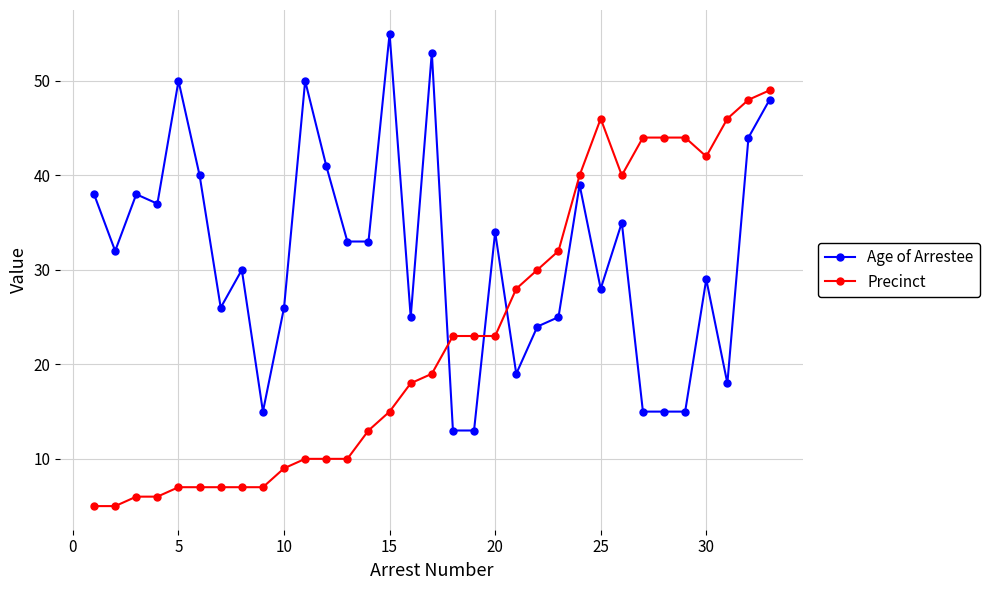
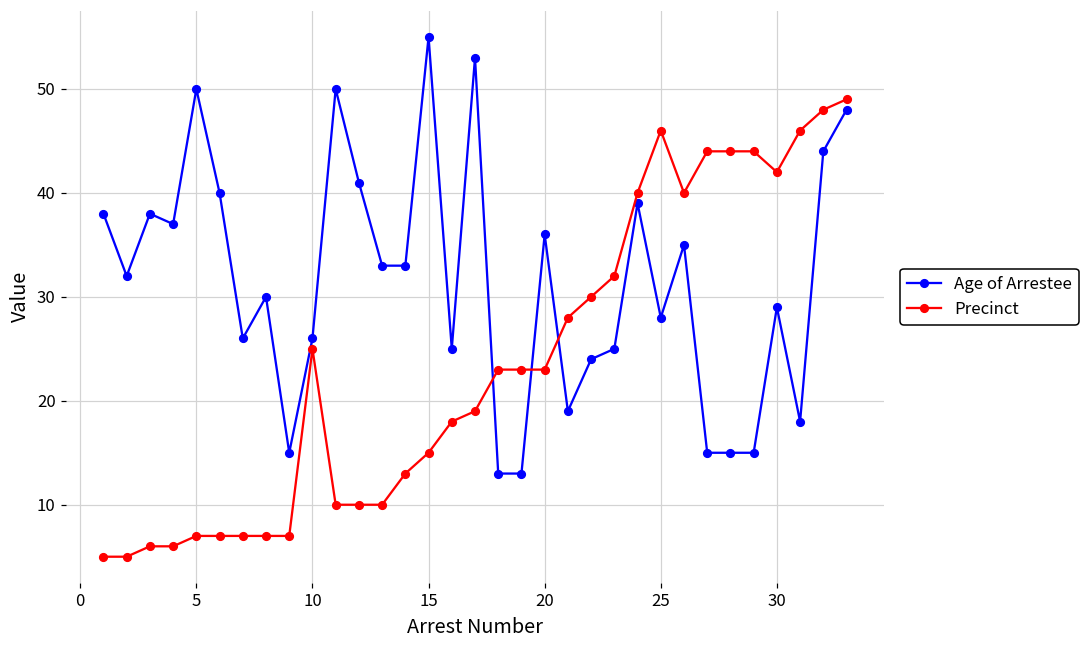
Precinct, 10: 9 -> 25
Age of Arrestee, 20: 34 -> 36
